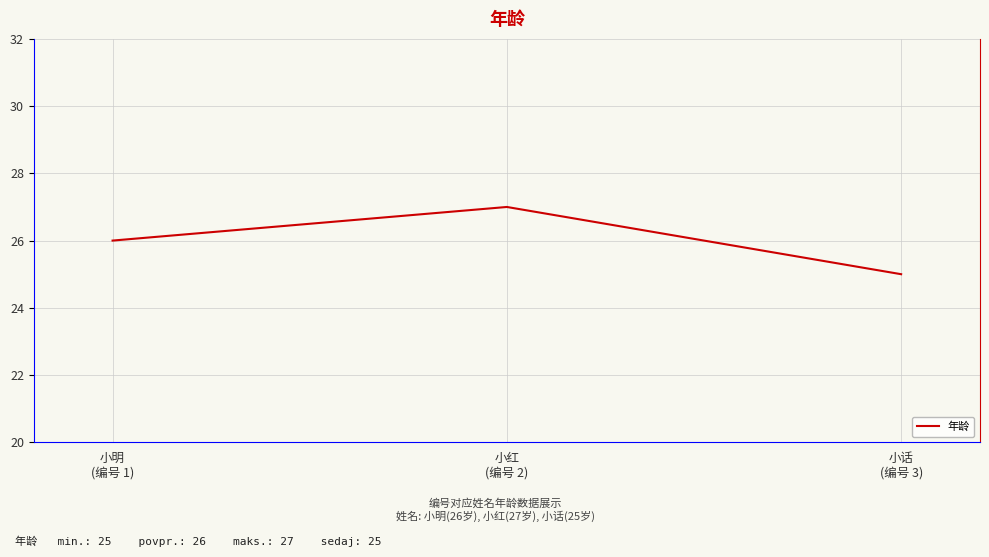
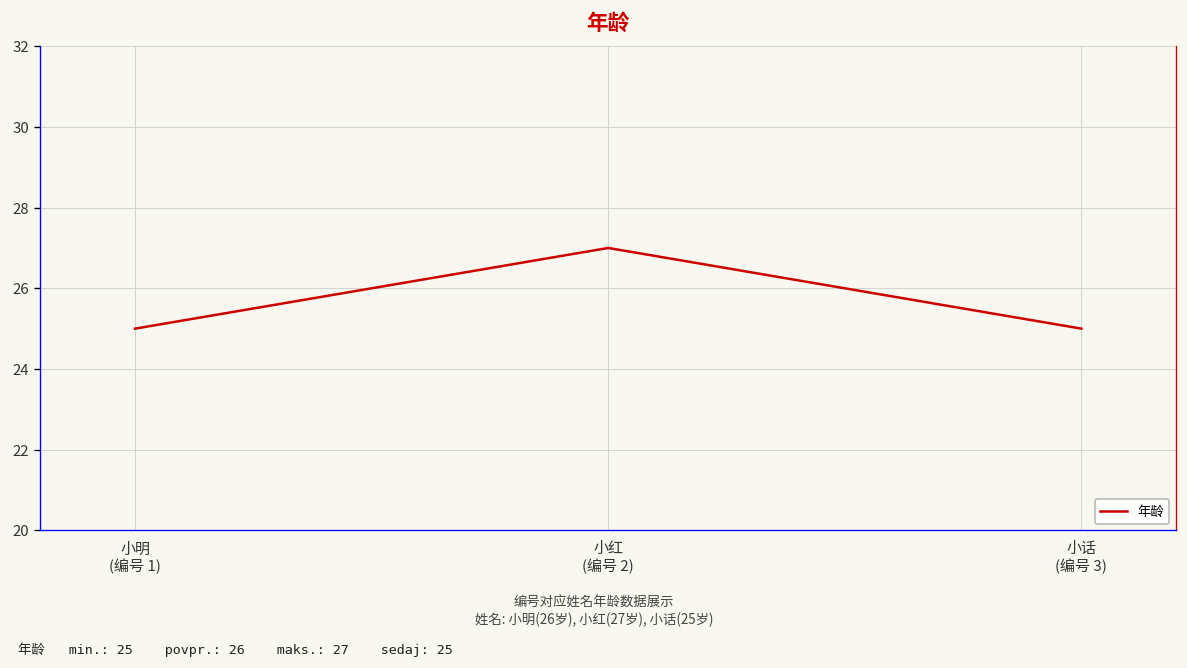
小明 (编号 1): 26 -> 25
